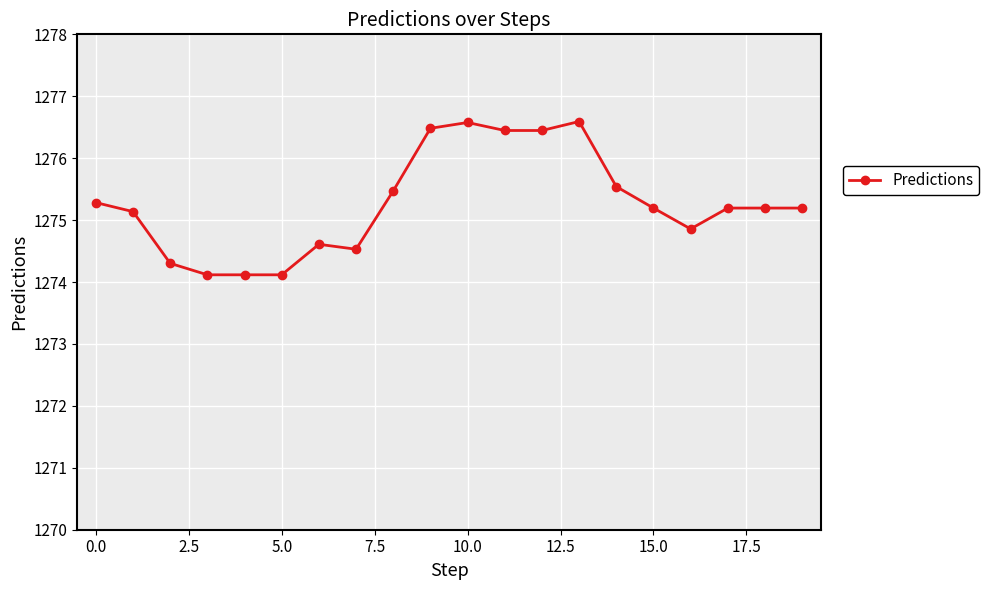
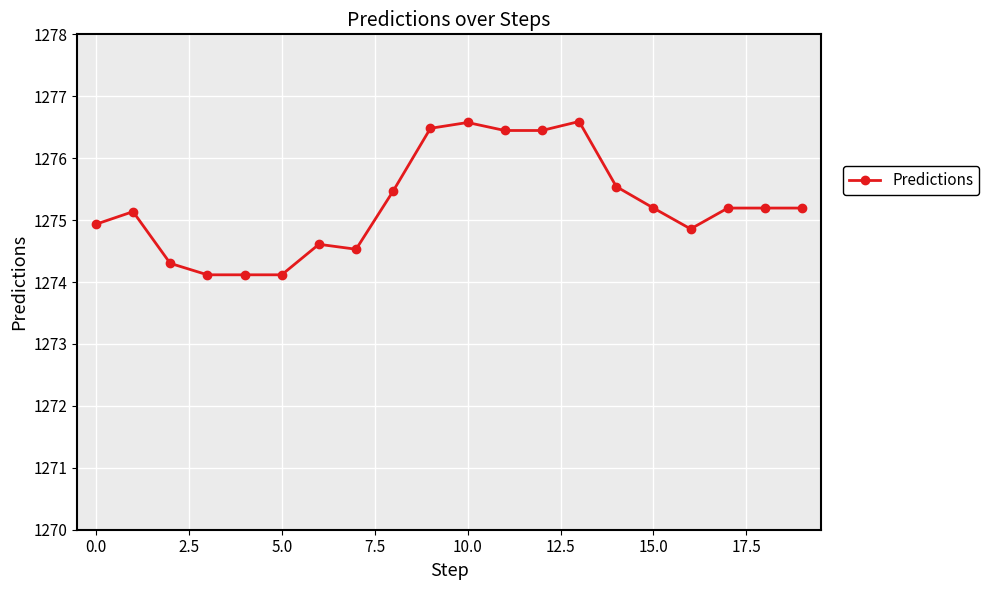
0.0: 1275.3 -> 1274.9
